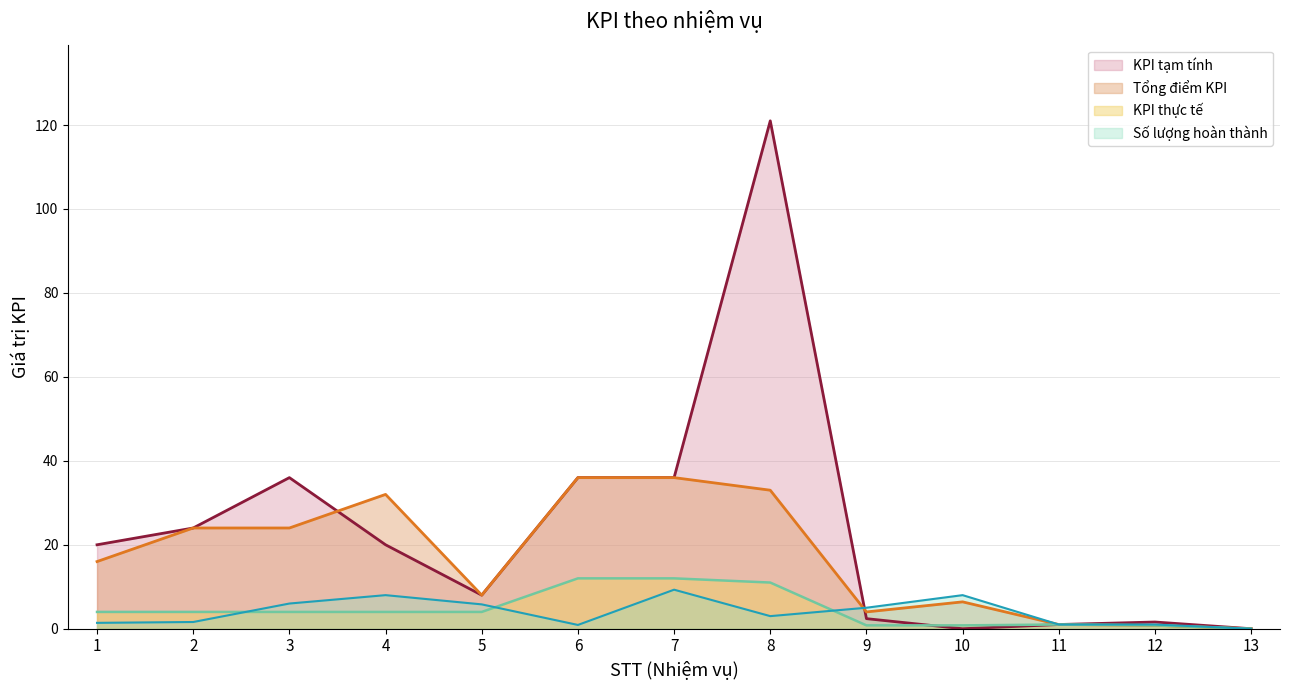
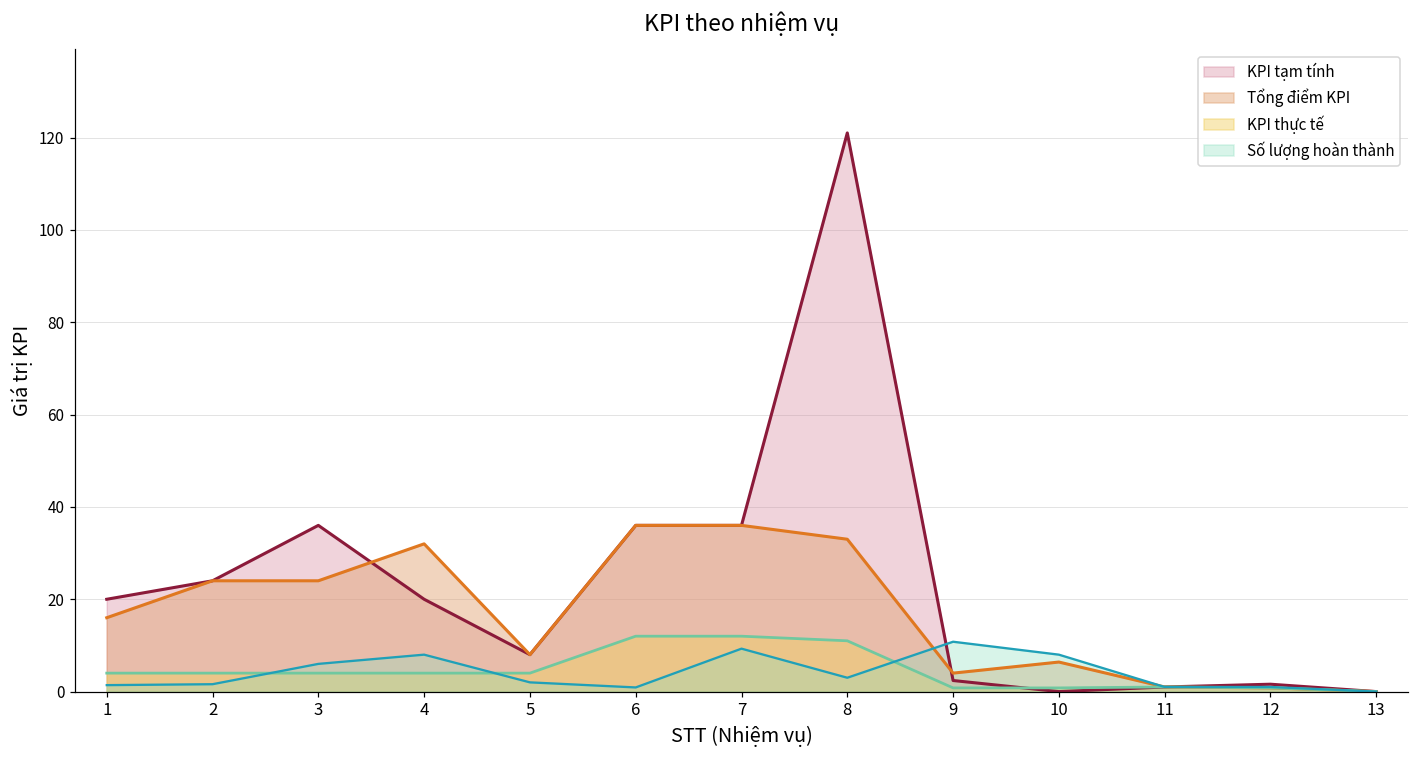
Số lượng hoàn thành, 5: 6 -> 2
Số lượng hoàn thành, 9: 5 -> 11
